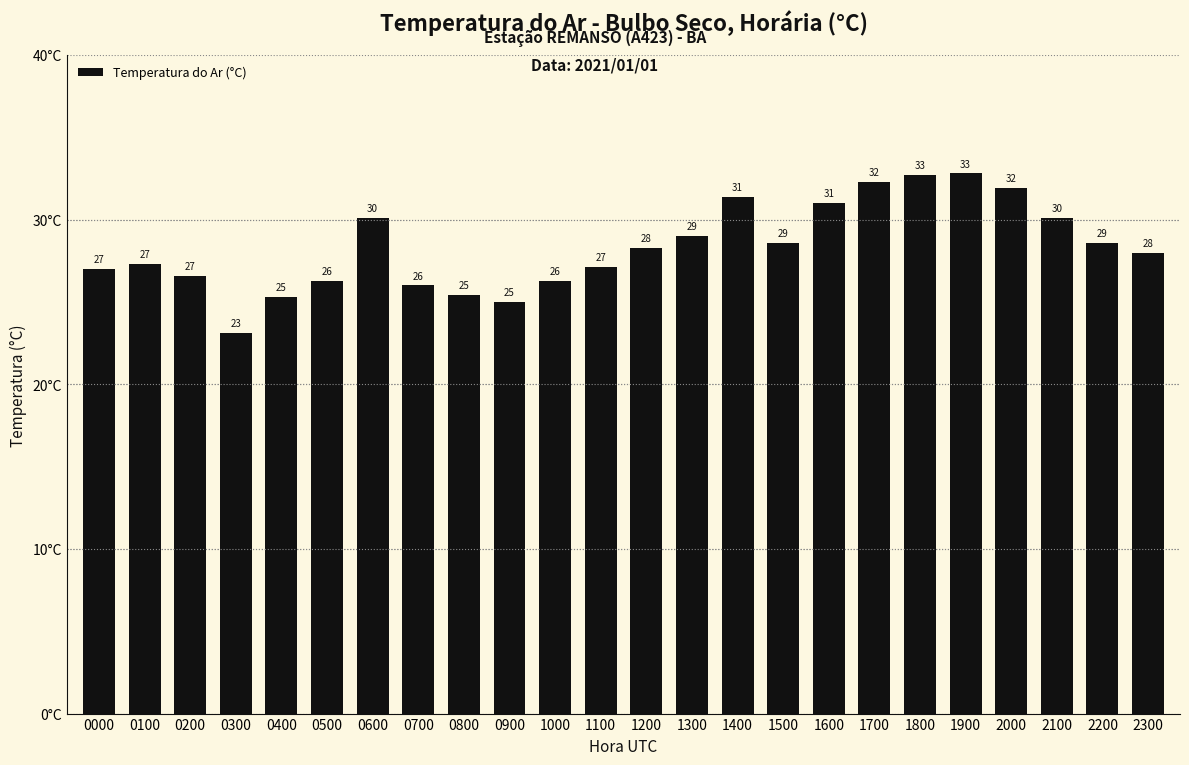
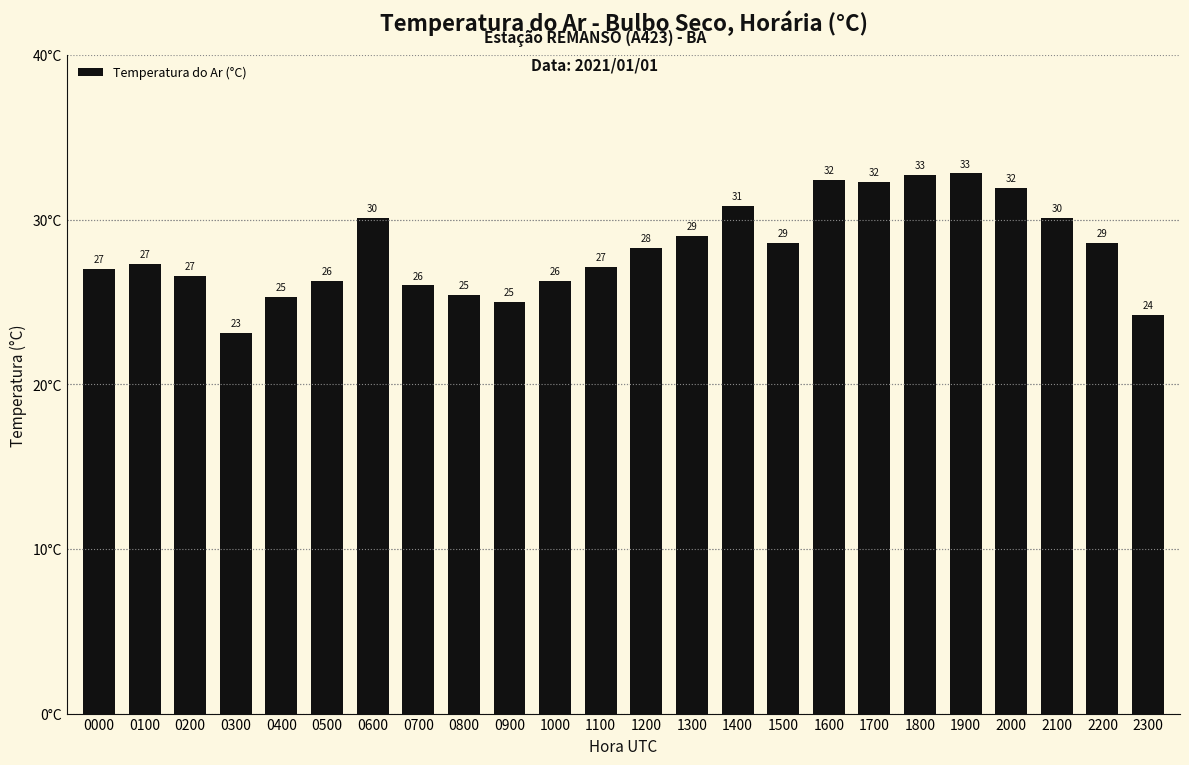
1400: 31.4°C -> 30.8°C
1600: 31 -> 32
2300: 28 -> 24
